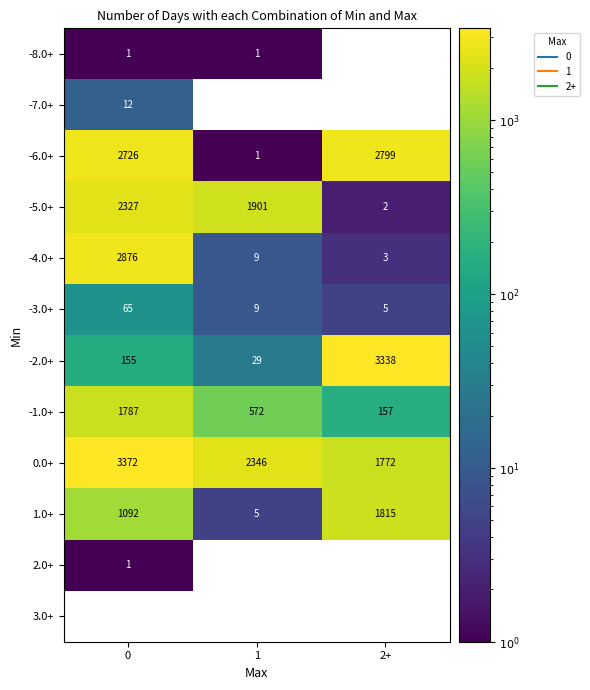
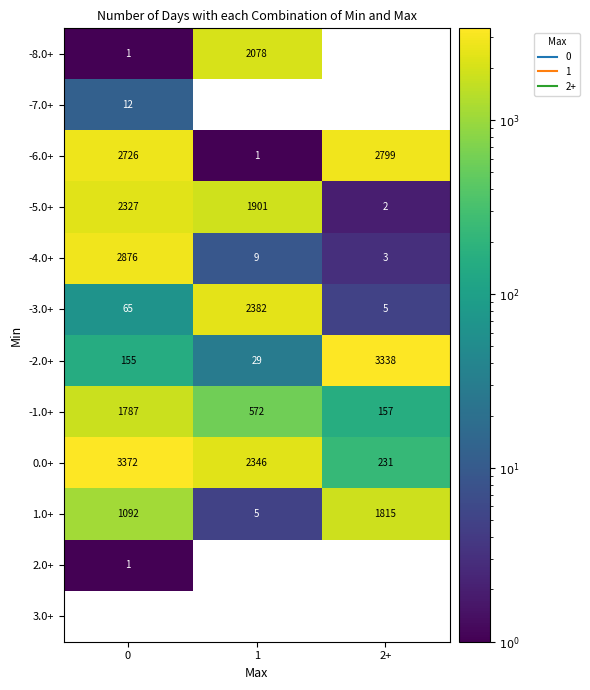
-8.0+, 1: 1 -> 2078
-3.0+, 1: 9 -> 2382
0.0+, 2+: 1772 -> 231
